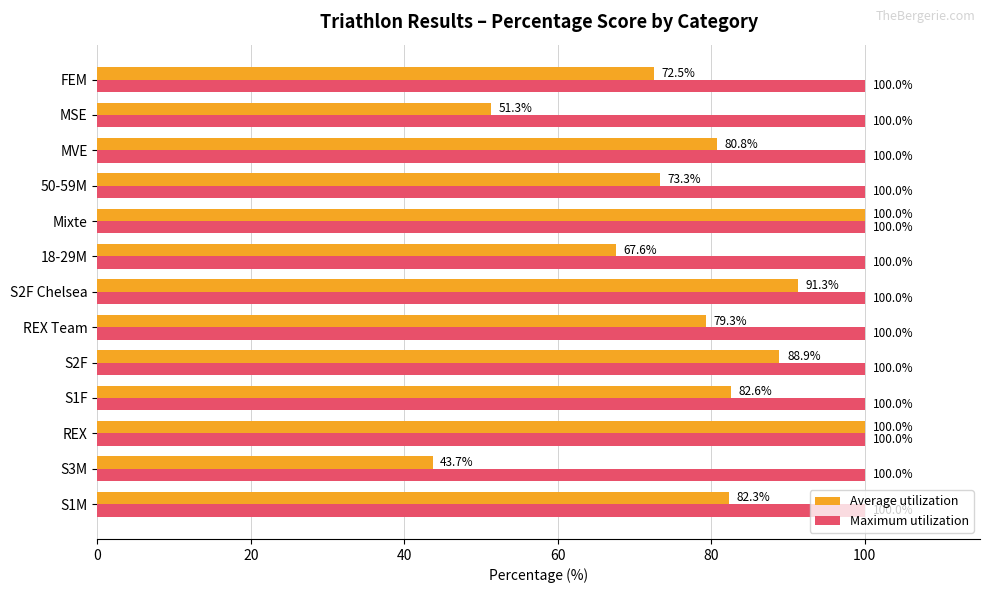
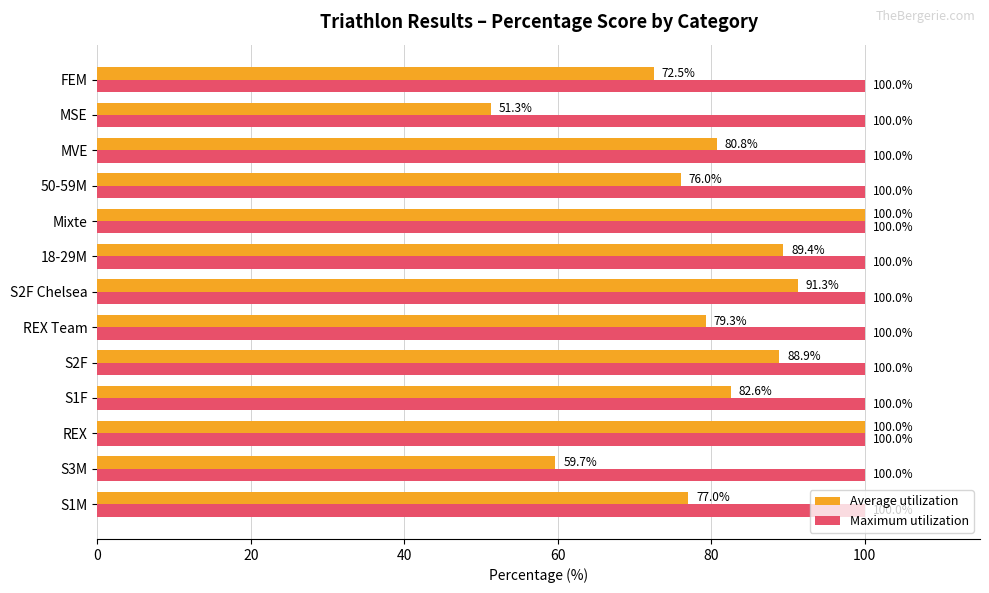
Average utilization, 50-59M: 73.3% -> 76.0%
Average utilization, 18-29M: 67.6% -> 89.4%
Average utilization, S3M: 43.7% -> 59.7%
Average utilization, S1M: 82.3% -> 77.0%
